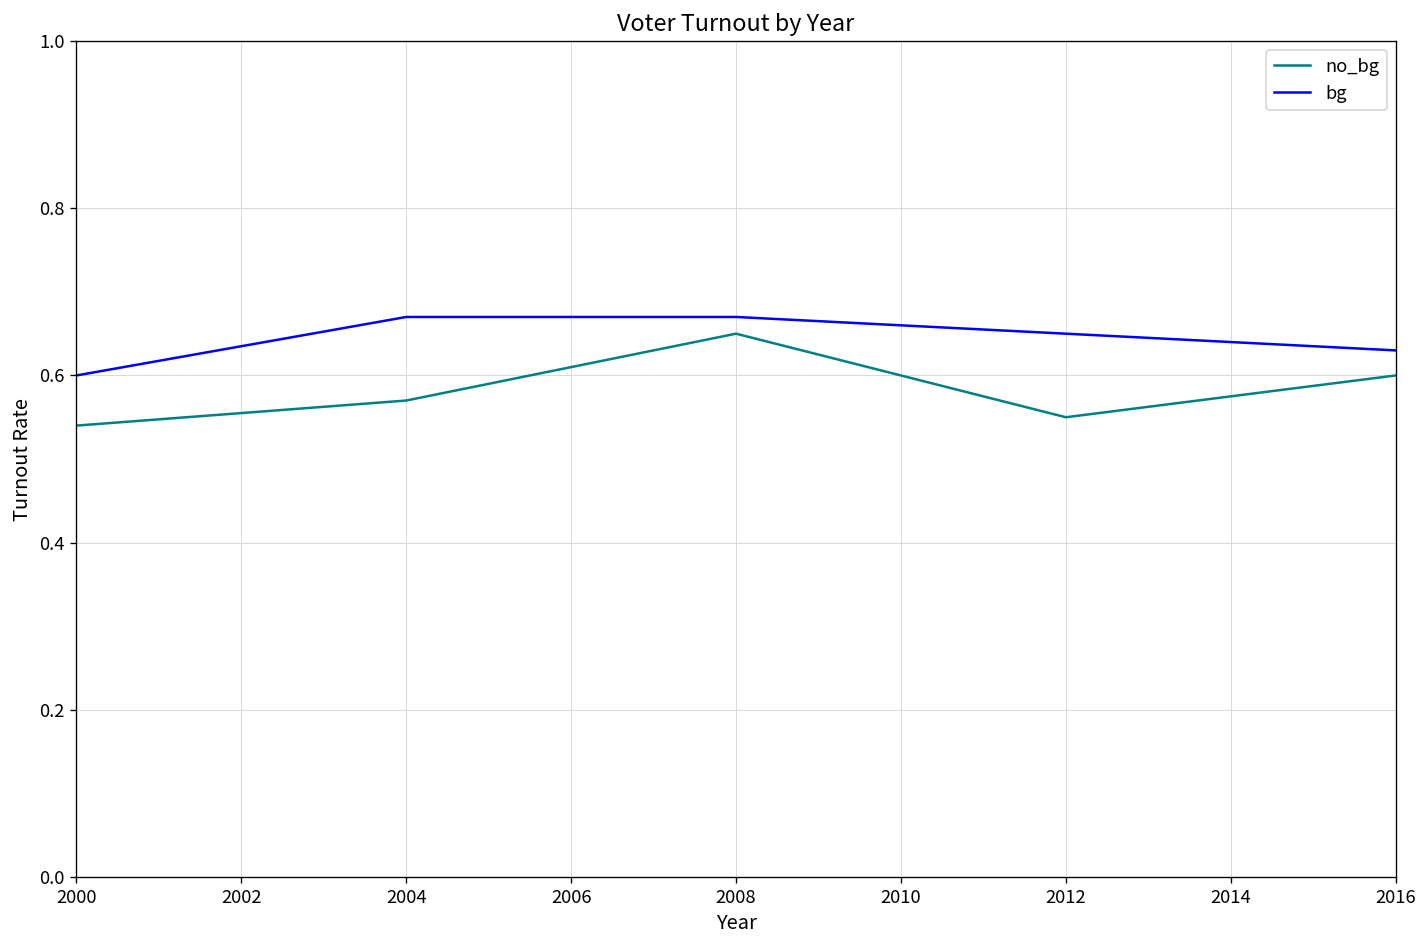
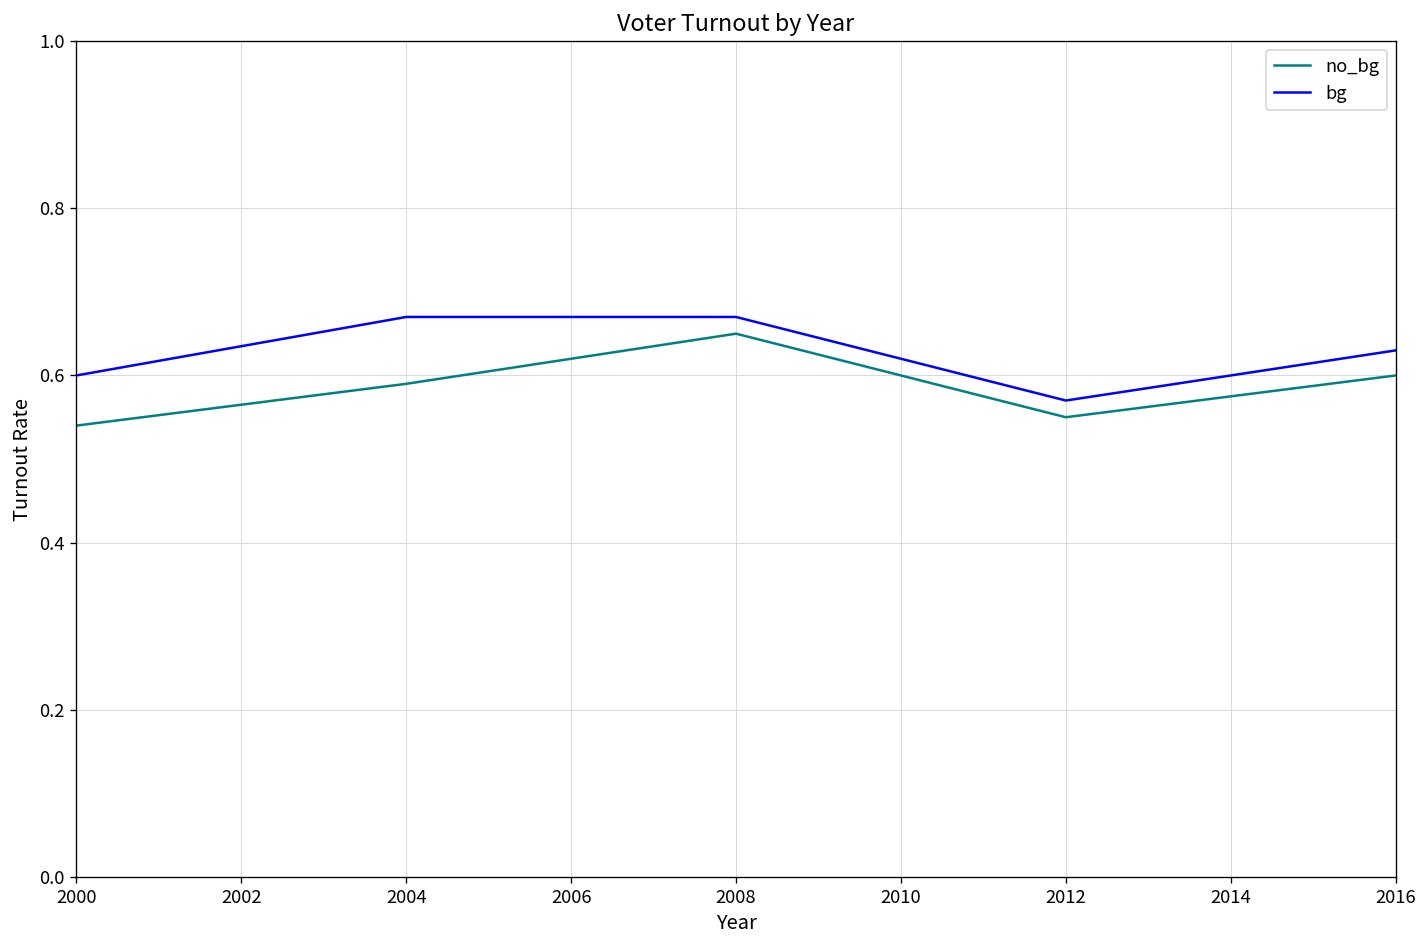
no_bg, 2004: 0.57 -> 0.59
bg, 2012: 0.65 -> 0.57
